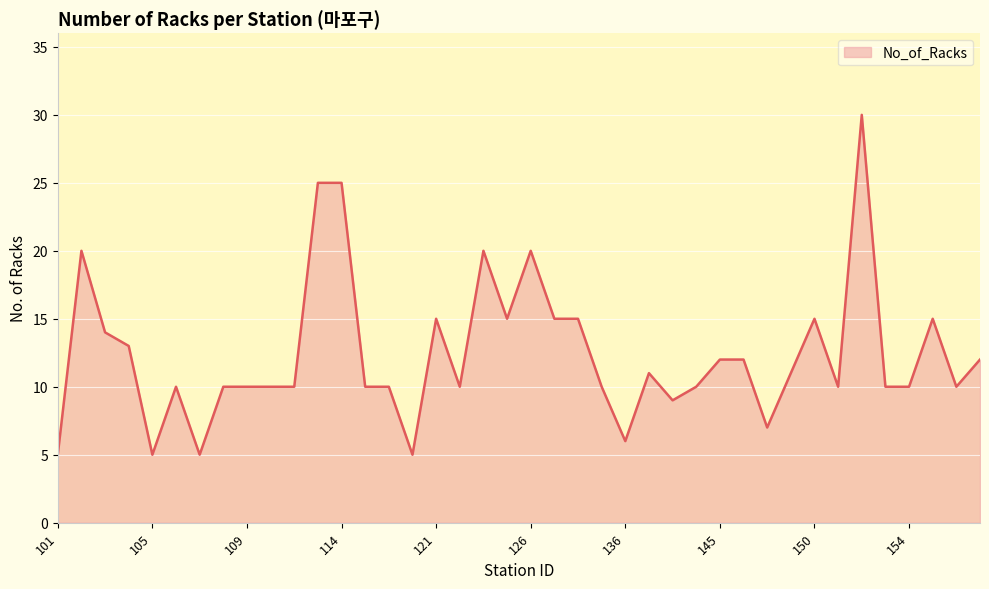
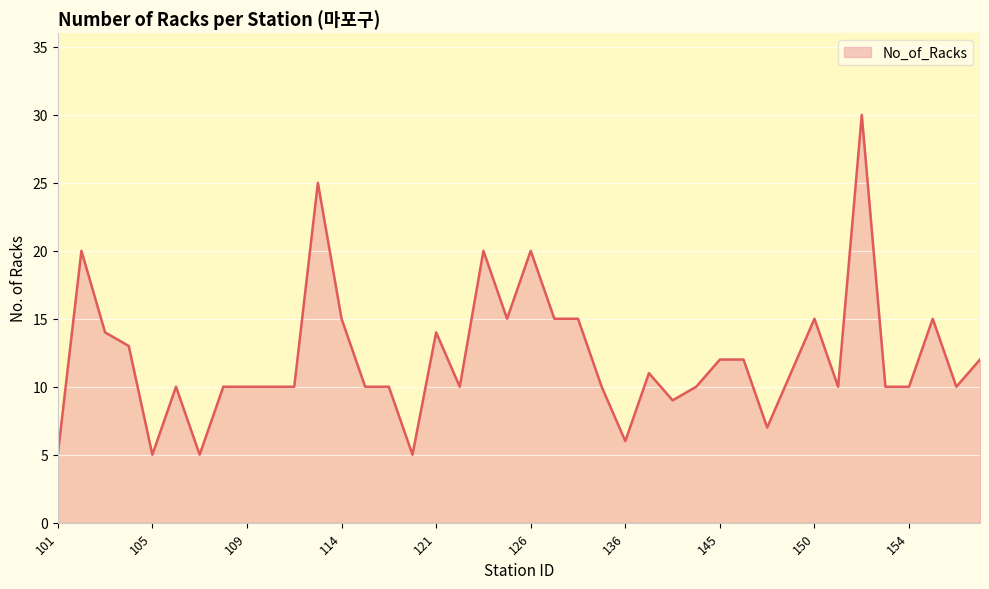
114: 25 -> 15
121: 15 -> 14
